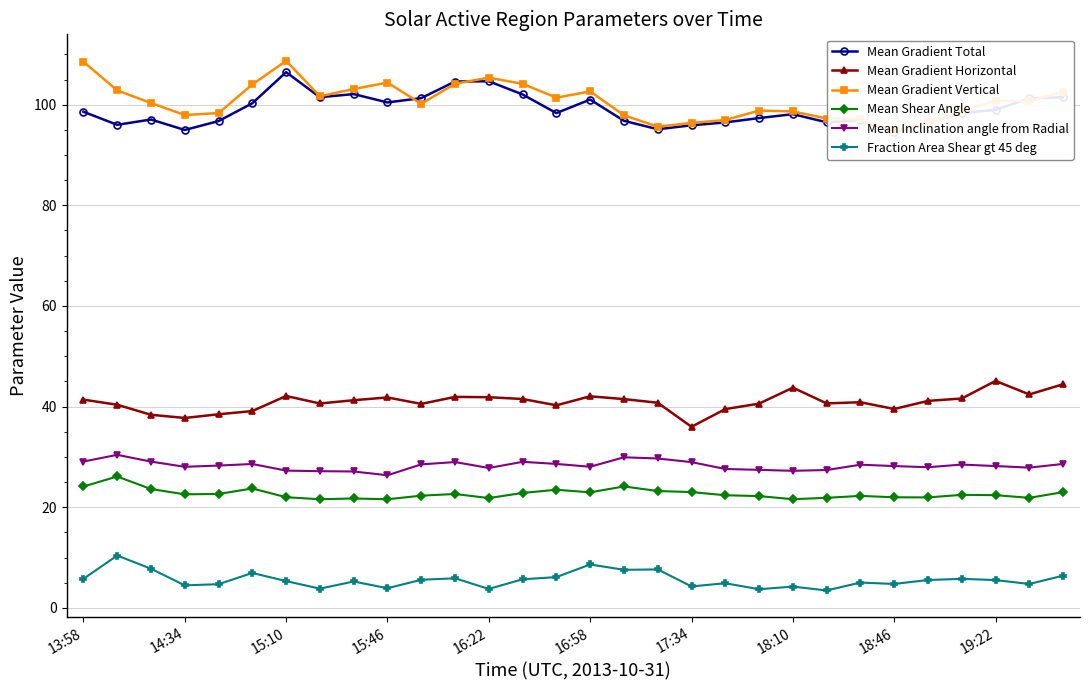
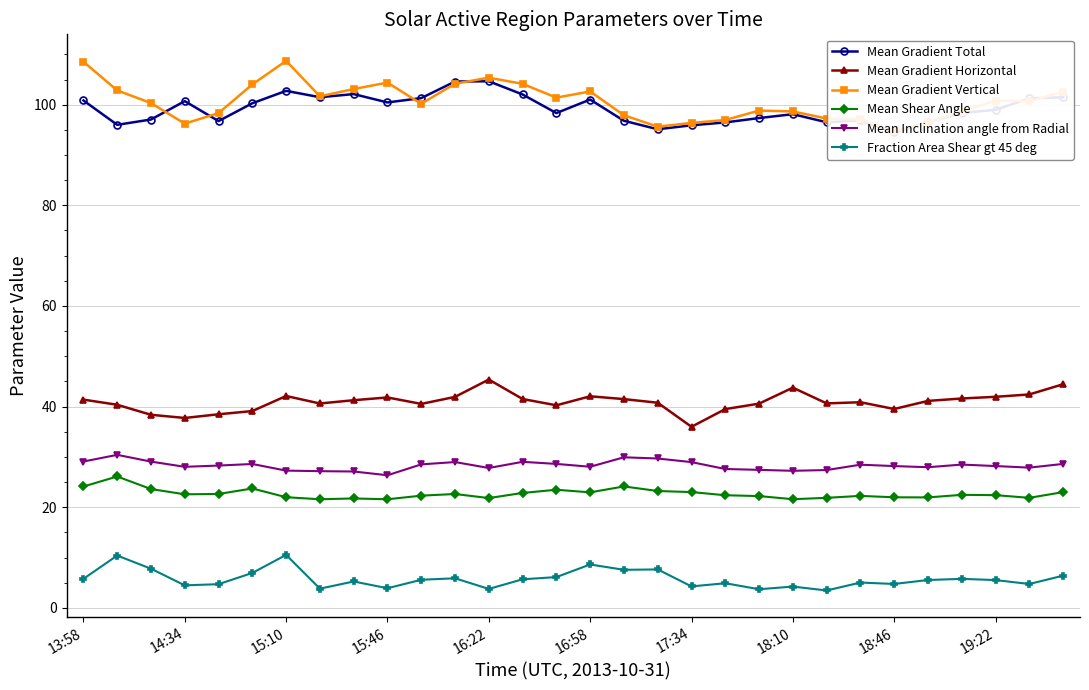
Mean Gradient Total, 13:58: 99 -> 101
Mean Gradient Total, 14:34: 95 -> 101
Mean Gradient Vertical, 14:34: 98 -> 96
Mean Gradient Total, 15:10: 106 -> 103
Fraction Area Shear gt 45 deg, 15:10: 5 -> 11
Mean Gradient Horizontal, 16:22: 42 -> 45
Mean Gradient Horizontal, 19:22: 45 -> 42
